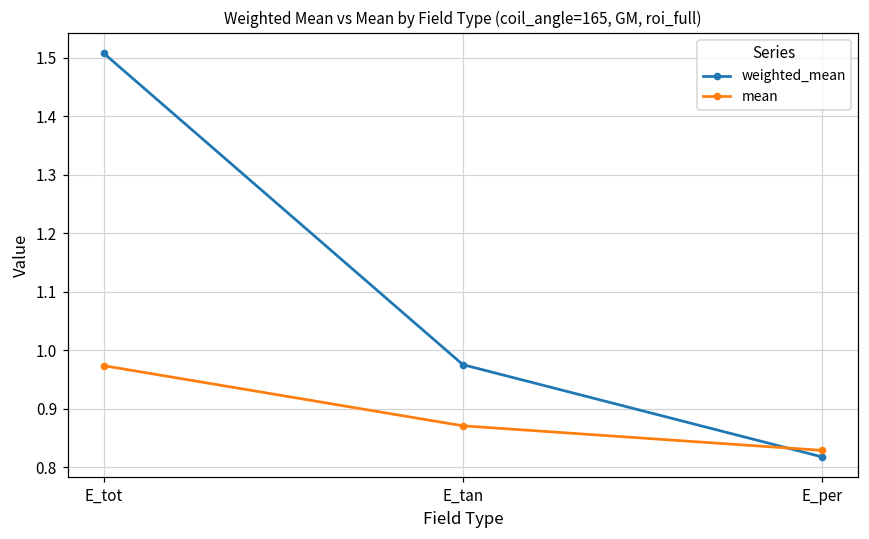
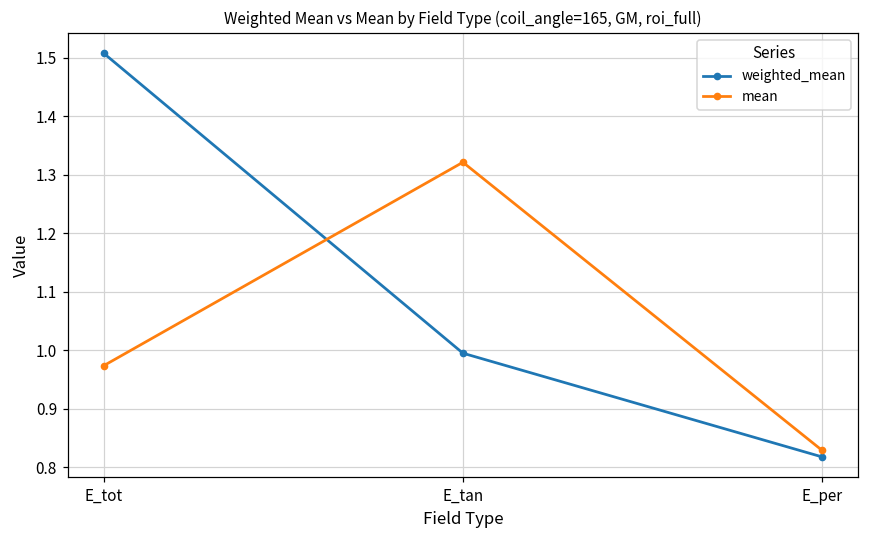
weighted_mean, E_tan: 0.98 -> 1.00
mean, E_tan: 0.87 -> 1.32
